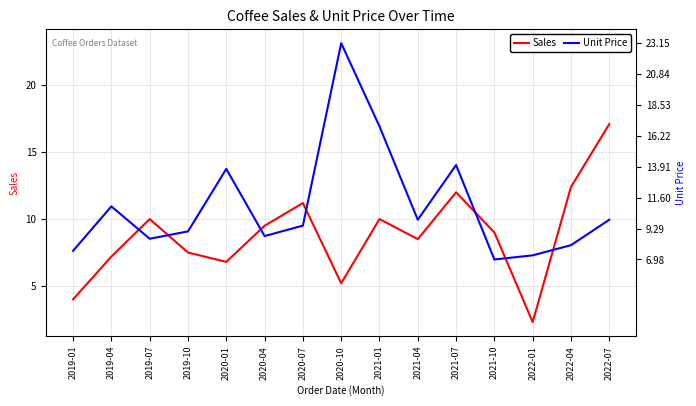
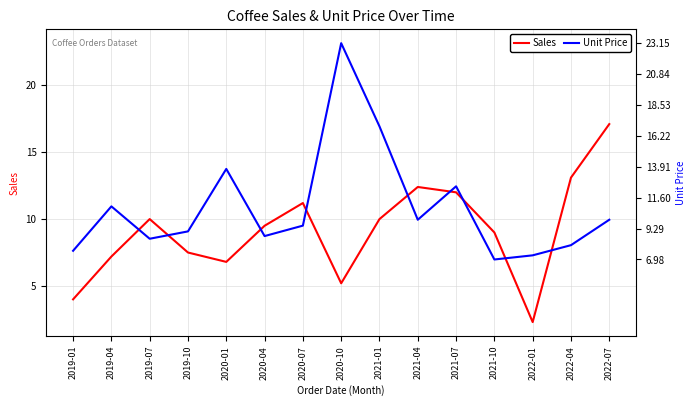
Sales, 2021-04: 8.5 -> 12.4
Unit Price, 2021-07: 14.0 -> 12.5
Sales, 2022-04: 12.4 -> 13.1
